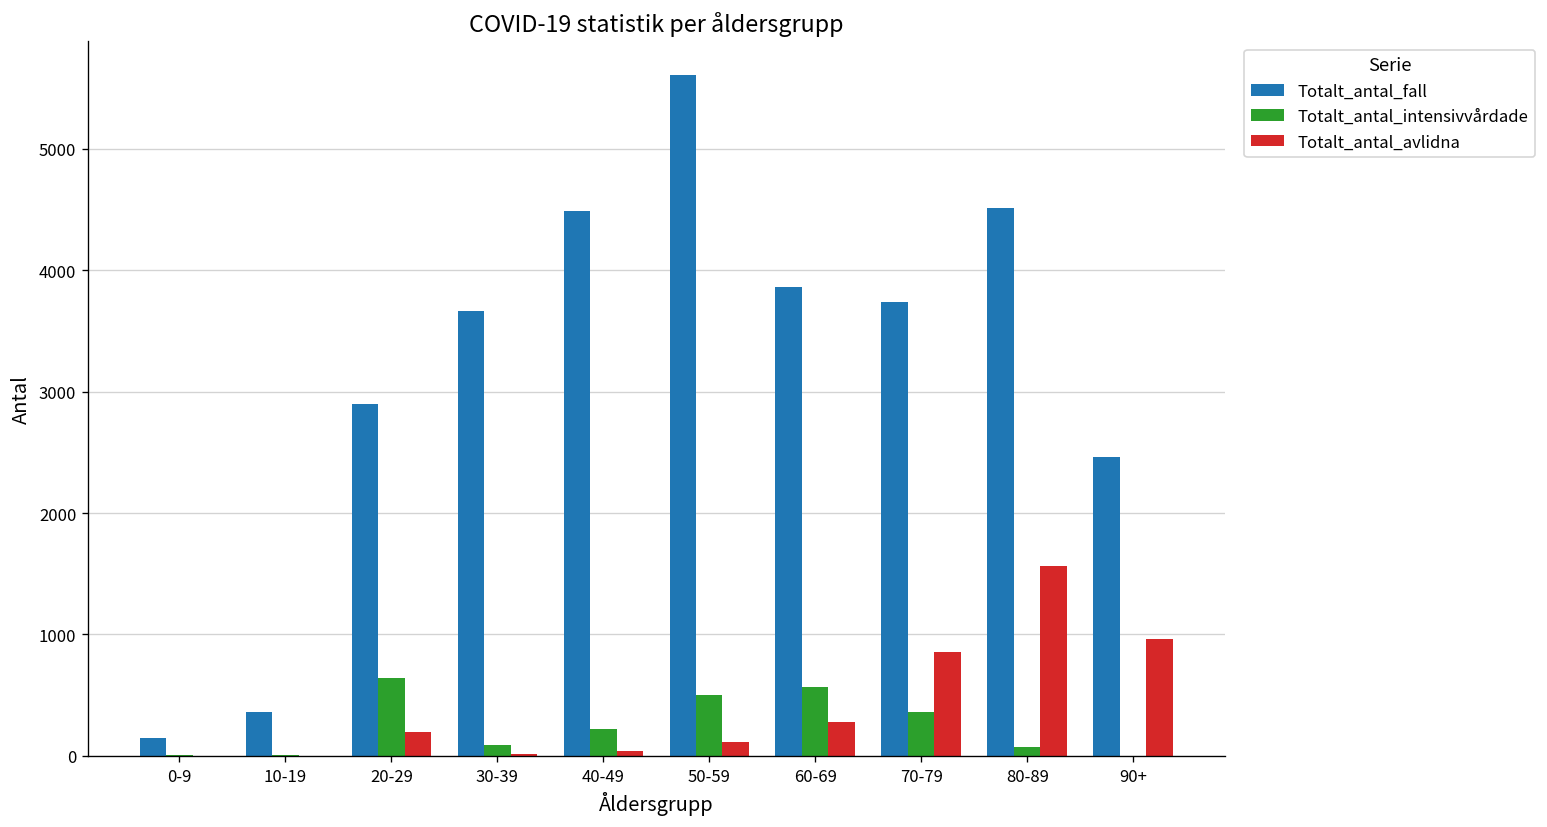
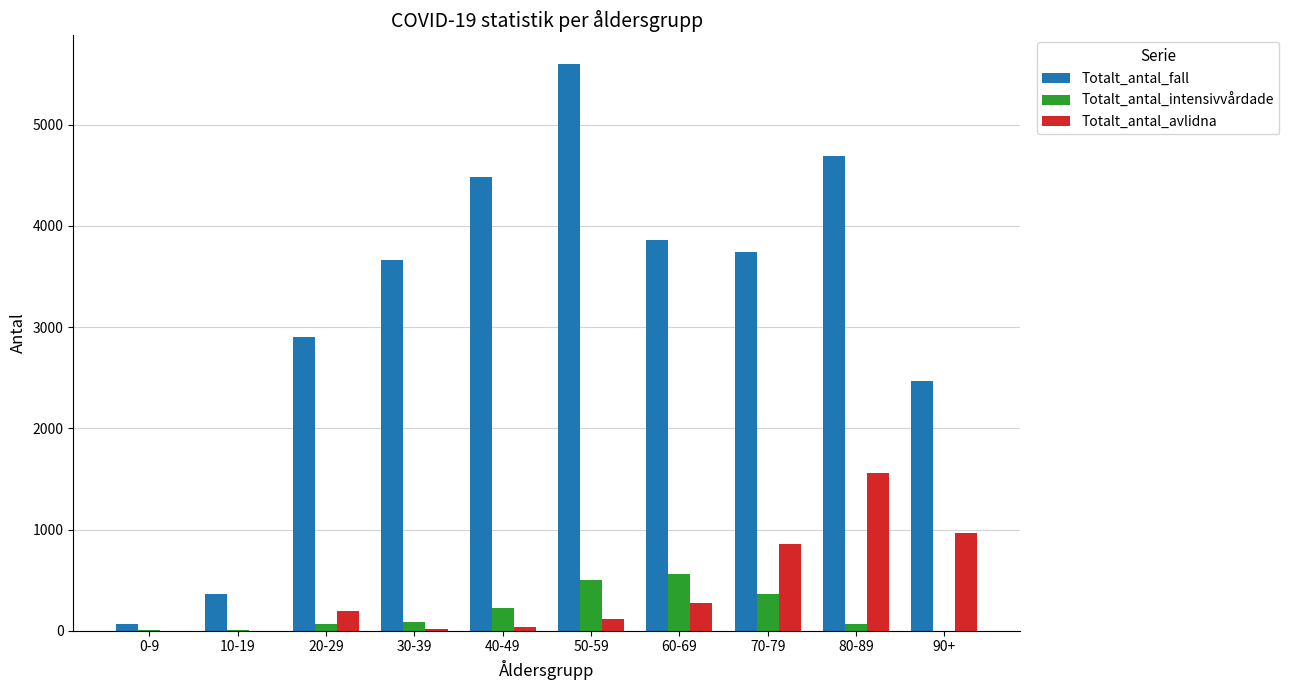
Totalt_antal_fall, 0-9: 150 -> 70
Totalt_antal_intensivvårdade, 20-29: 640 -> 70
Totalt_antal_fall, 80-89: 4510 -> 4700
